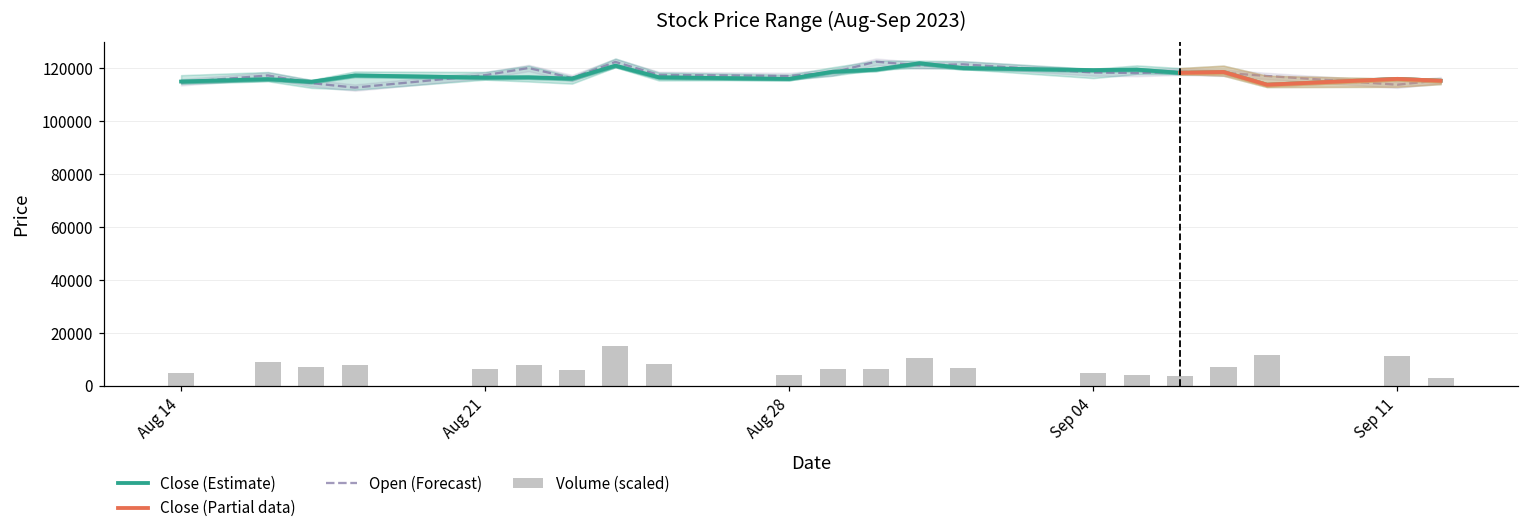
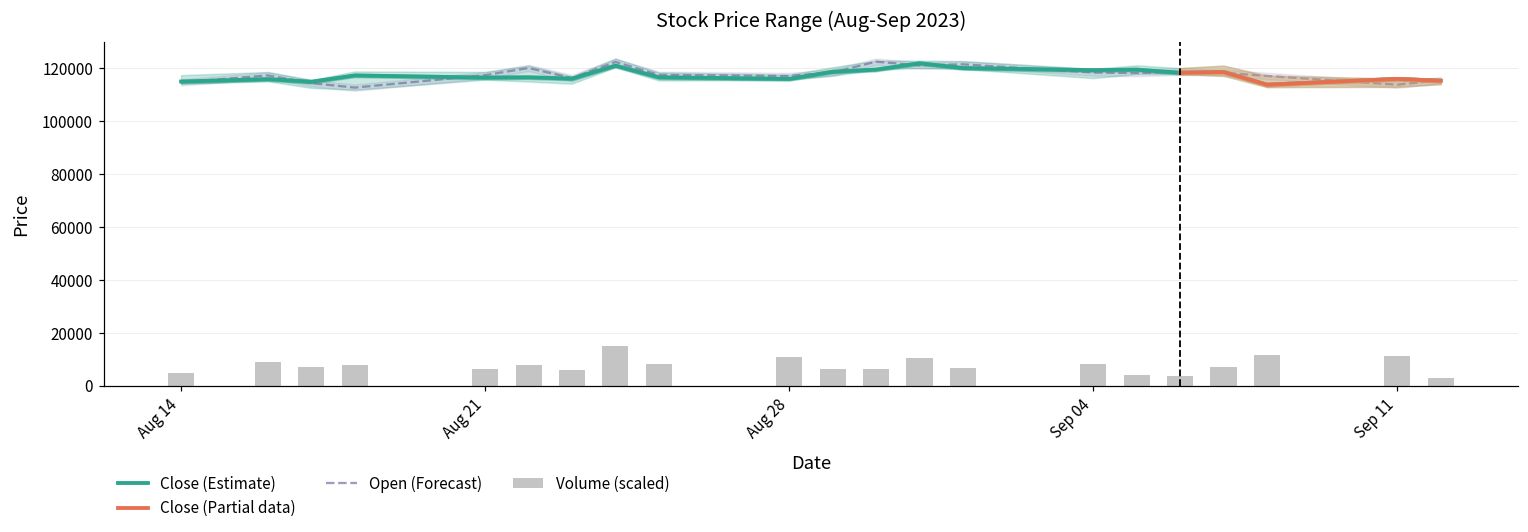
Volume (scaled), Aug 28: 4000 -> 11000
Volume (scaled), Sep 04: 5000 -> 8000
